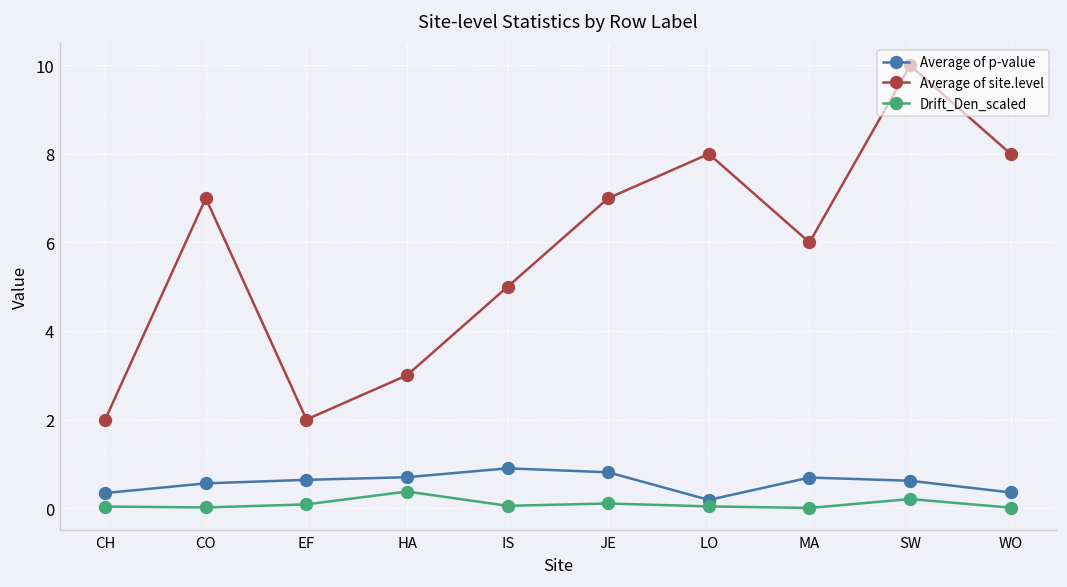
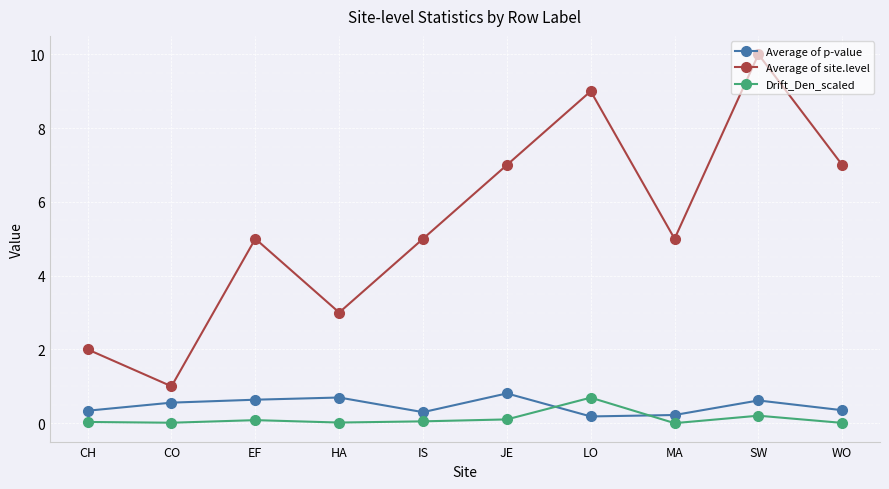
Average of site.level, CO: 7 -> 1
Average of site.level, EF: 2 -> 5
Drift_Den_scaled, HA: 0.4 -> 0.0
Average of p-value, IS: 0.9 -> 0.3
Average of site.level, LO: 8 -> 9
Drift_Den_scaled, LO: 0.0 -> 0.7
Average of p-value, MA: 0.7 -> 0.2
Average of site.level, MA: 6 -> 5
Average of site.level, WO: 8 -> 7
